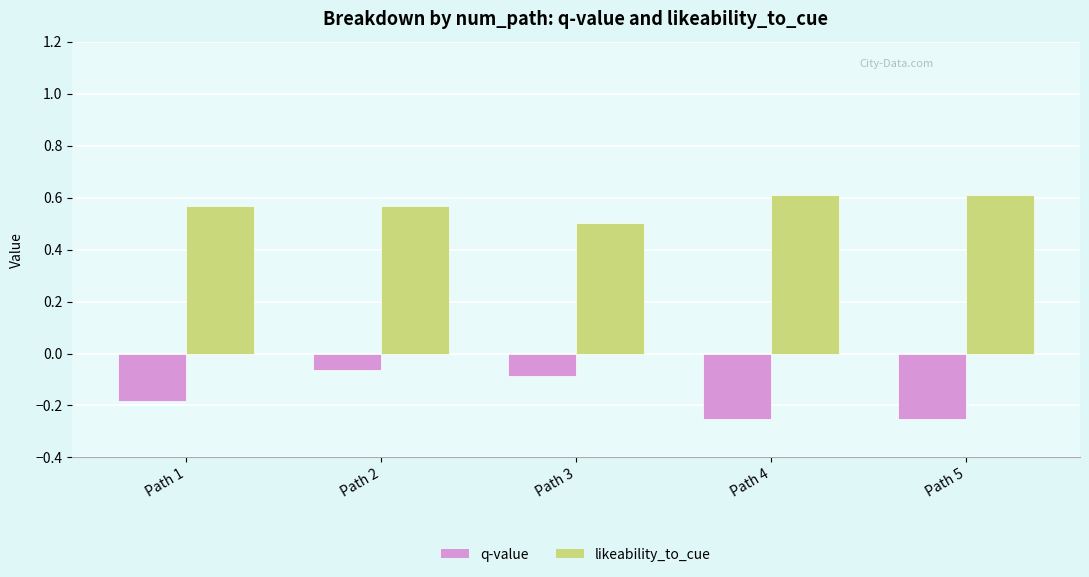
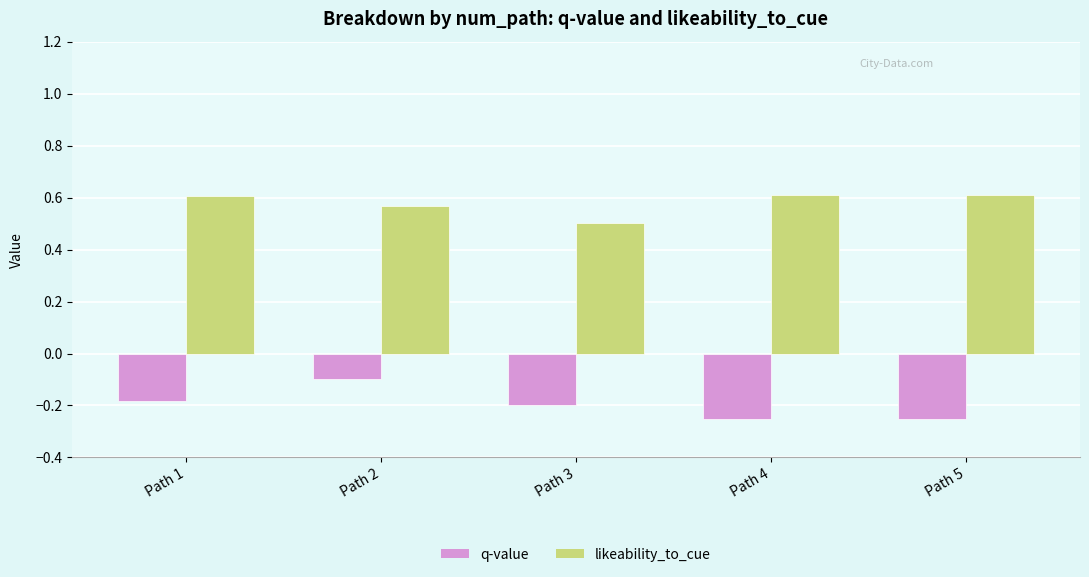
likeability_to_cue, Path 1: 0.57 -> 0.60
q-value, Path 2: -0.06 -> -0.10
q-value, Path 3: -0.09 -> -0.20
